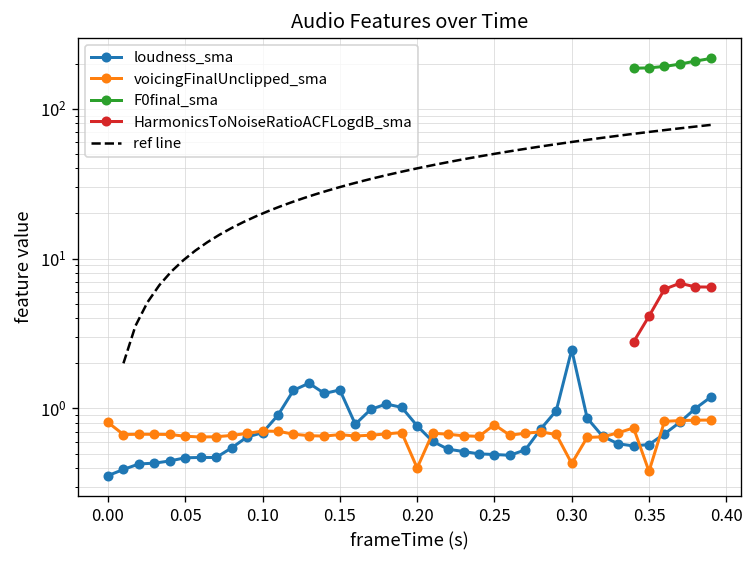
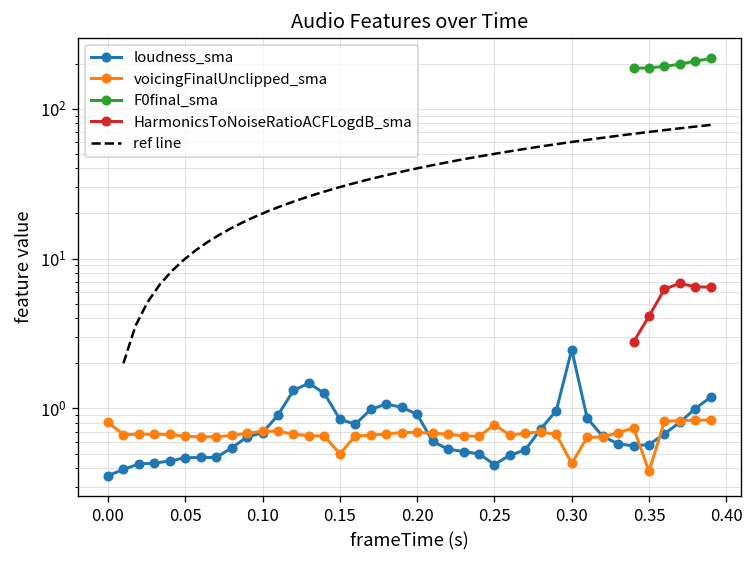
loudness_sma, 0.15: 1.3 -> 0.8
voicingFinalUnclipped_sma, 0.15: 0.7 -> 0.50
loudness_sma, 0.20: 0.8 -> 0.9
voicingFinalUnclipped_sma, 0.20: 0.40 -> 0.7
loudness_sma, 0.25: 0.49 -> 0.42
